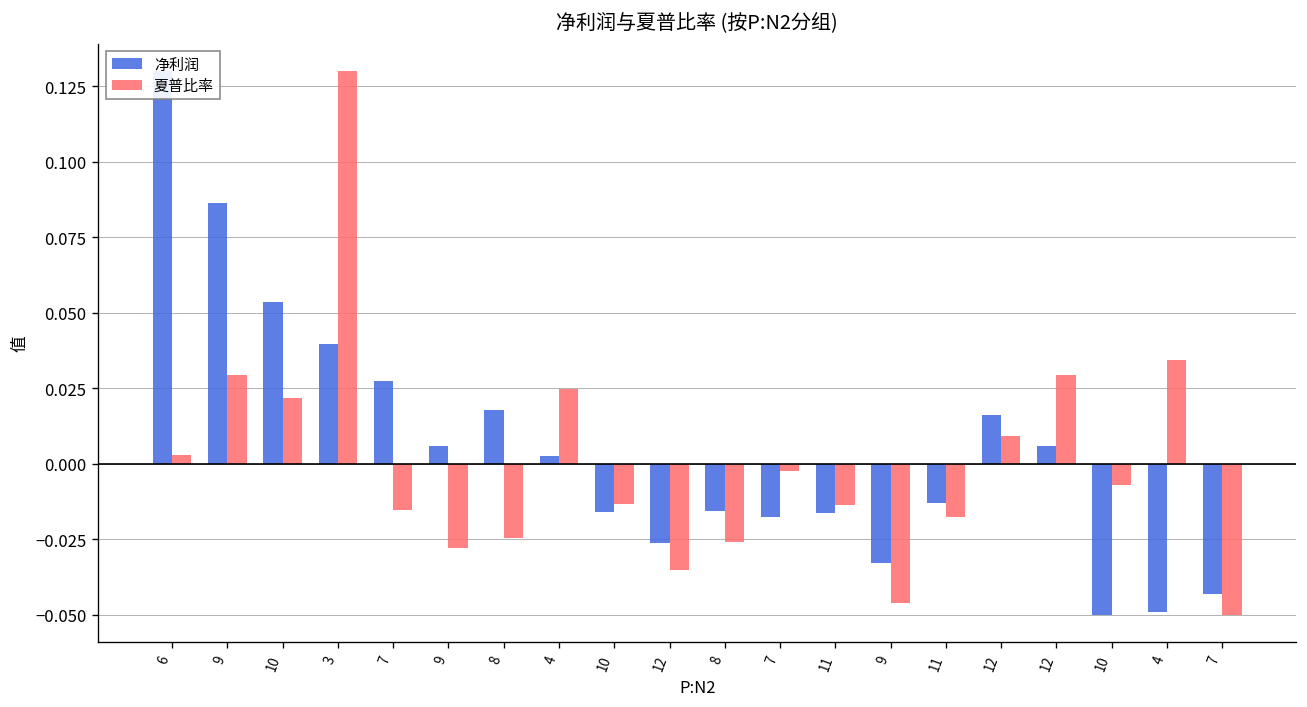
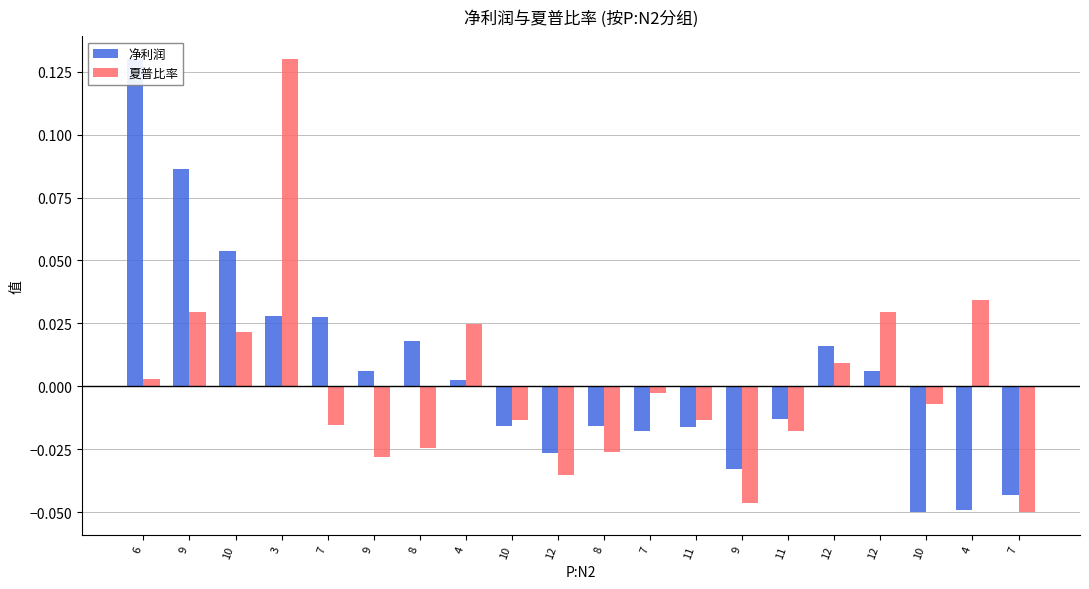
净利润, 3: 0.040 -> 0.028
